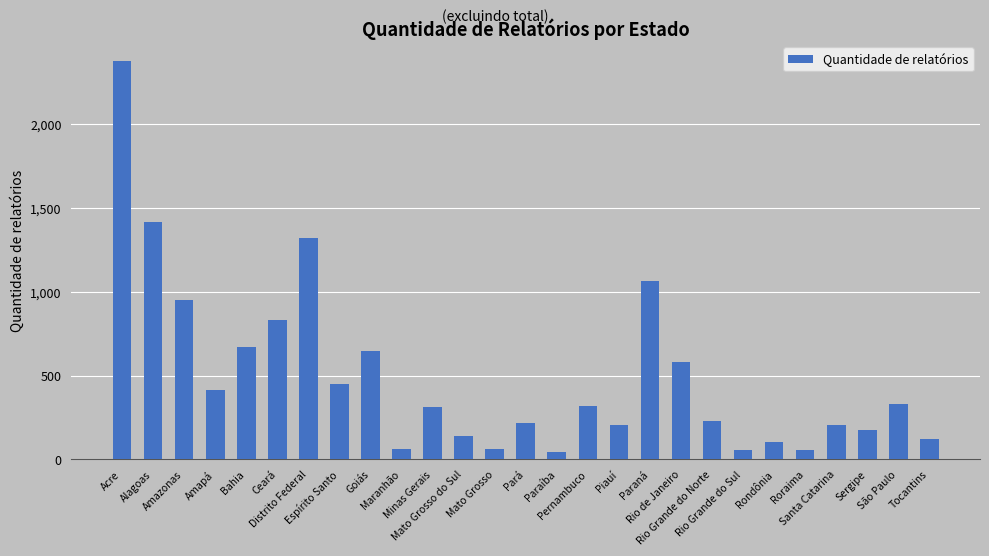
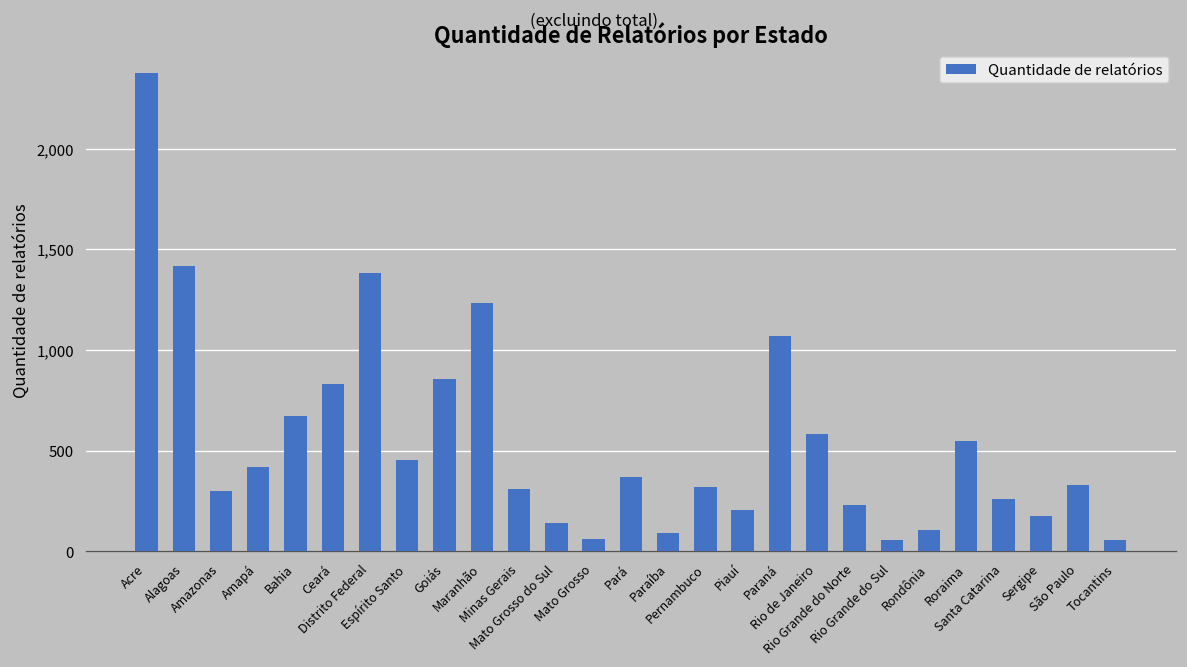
Amazonas: 950 -> 300
Distrito Federal: 1,320 -> 1,380
Goiás: 650 -> 850
Maranhão: 60 -> 1,230
Pará: 220 -> 370
Paraíba: 40 -> 90
Roraima: 60 -> 550
Santa Catarina: 210 -> 260
Tocantins: 120 -> 60
